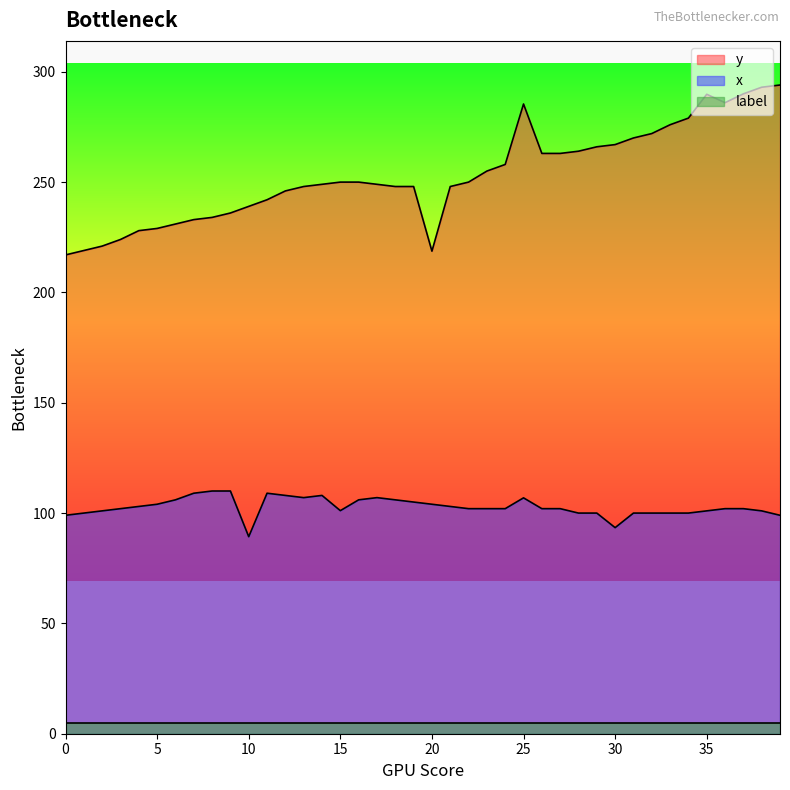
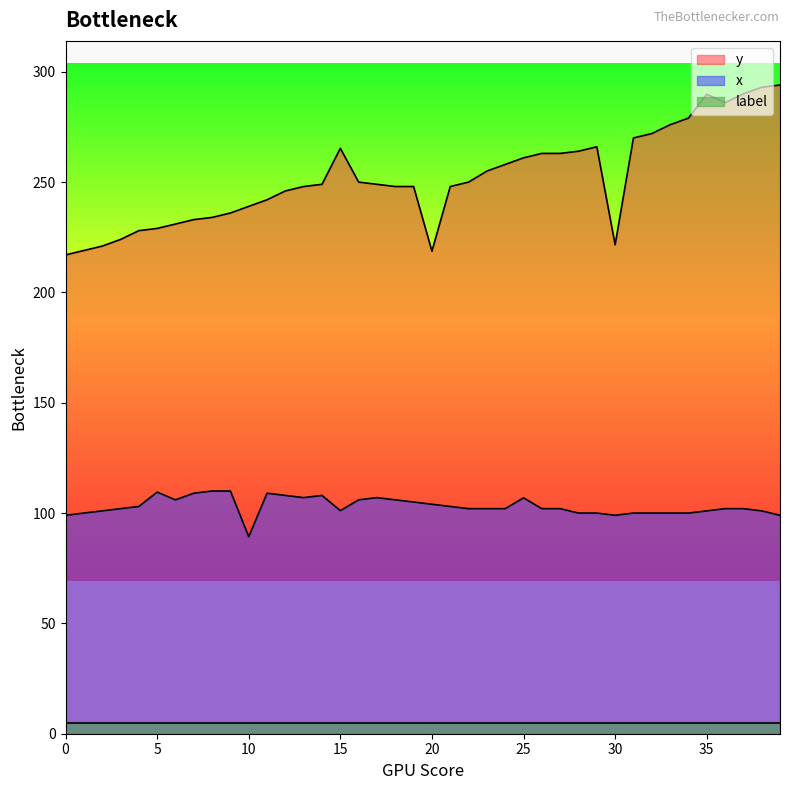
x, 5: 104 -> 110
y, 15: 250 -> 265
y, 25: 285 -> 261
y, 30: 267 -> 222
x, 30: 93 -> 99
